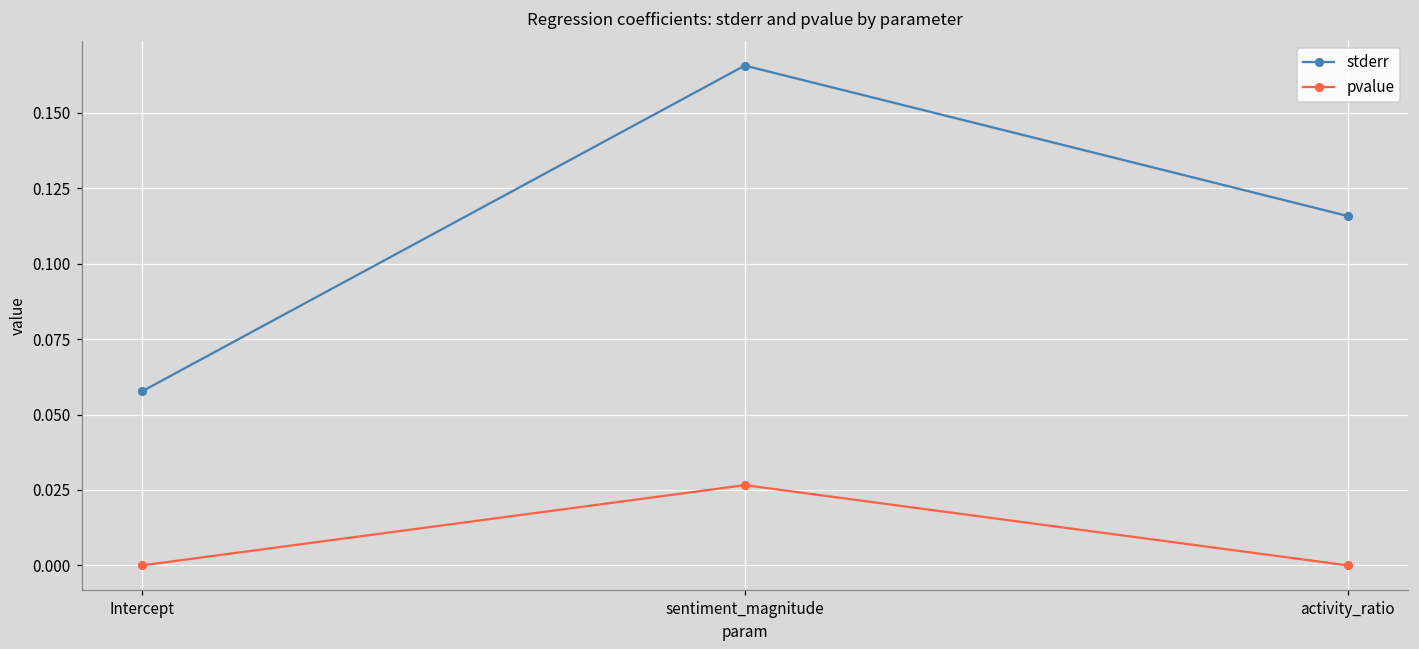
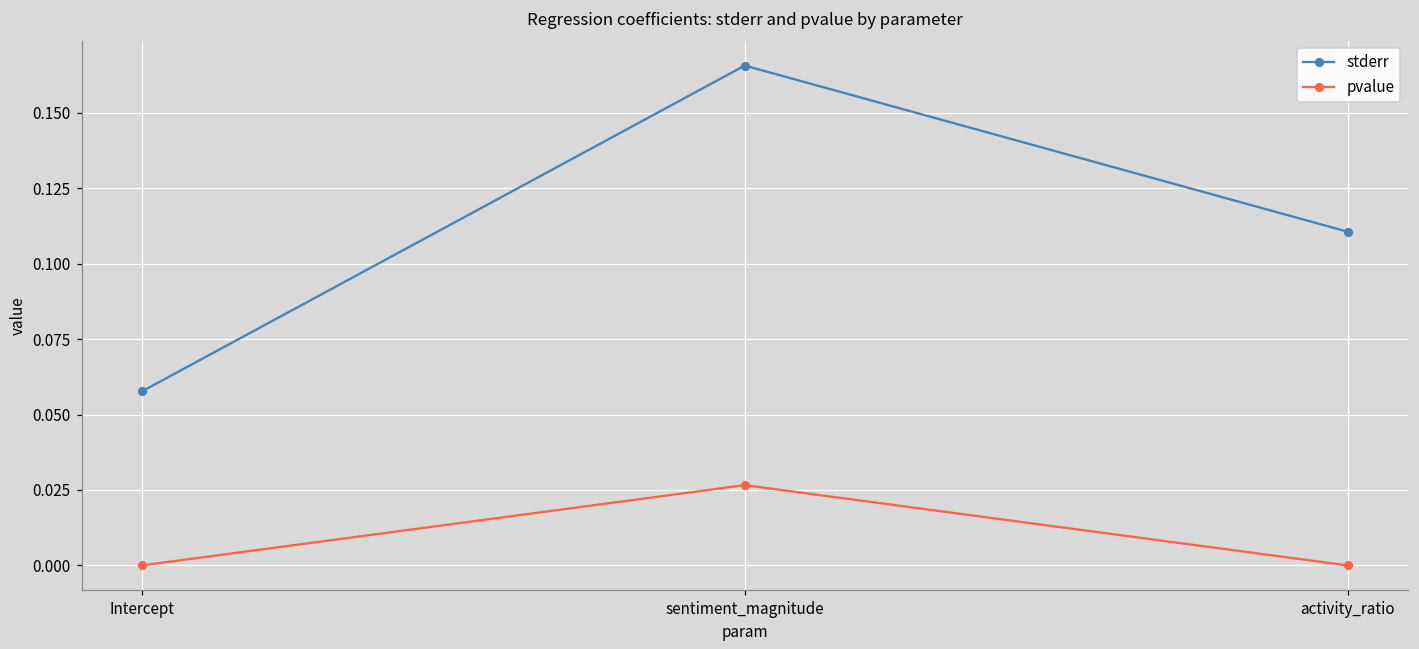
stderr, activity_ratio: 0.116 -> 0.111
